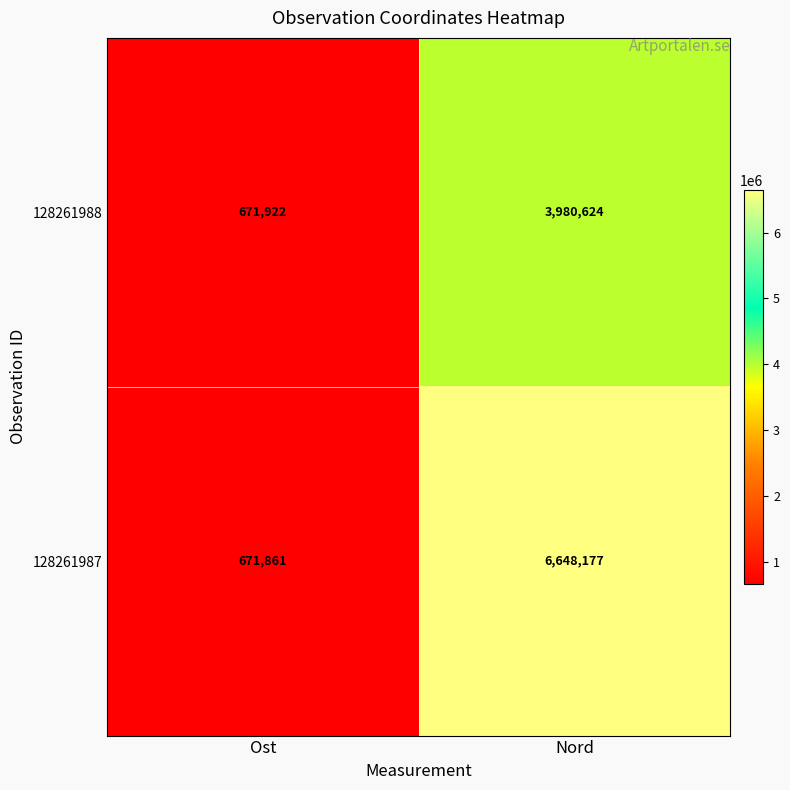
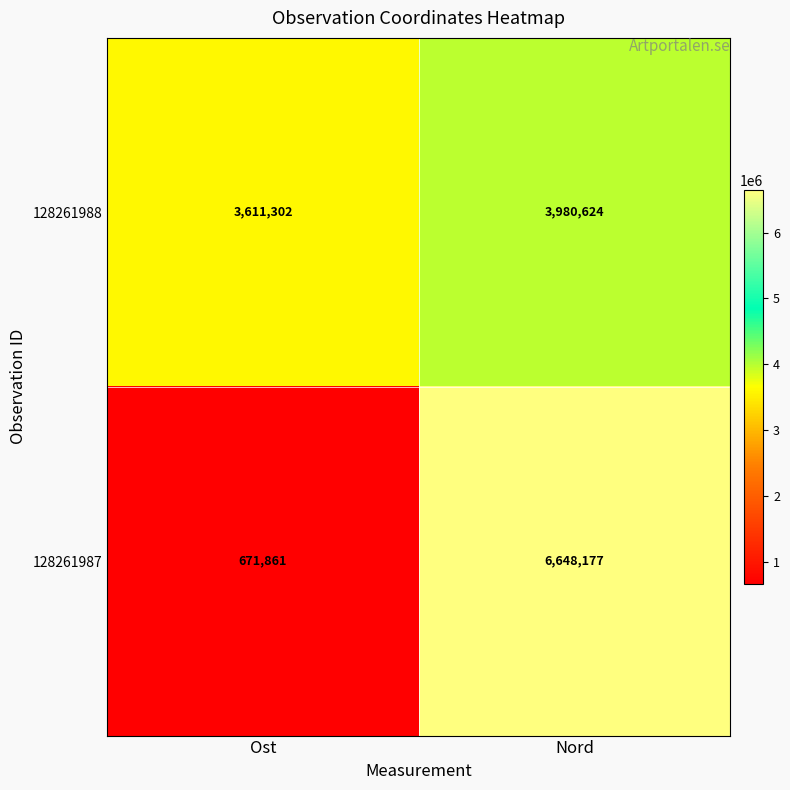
128261988, Ost: 671,922 -> 3,611,302
